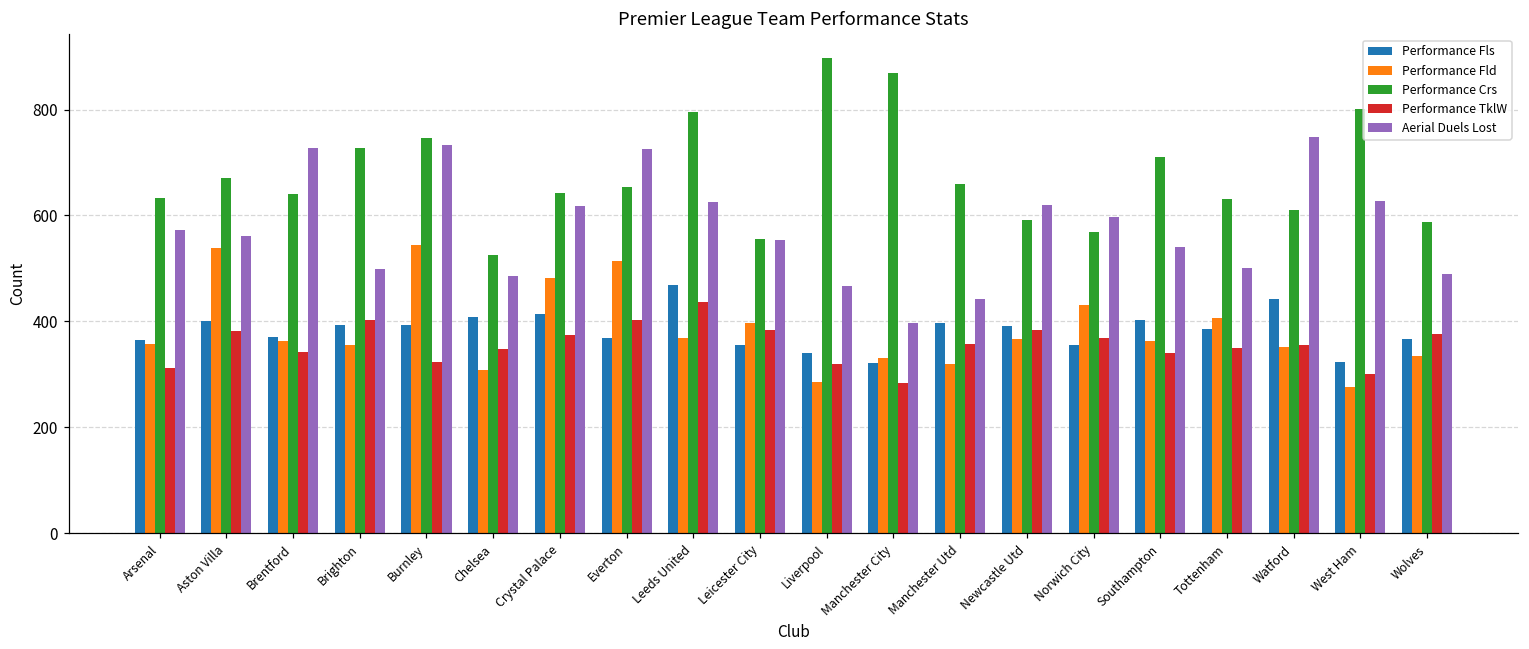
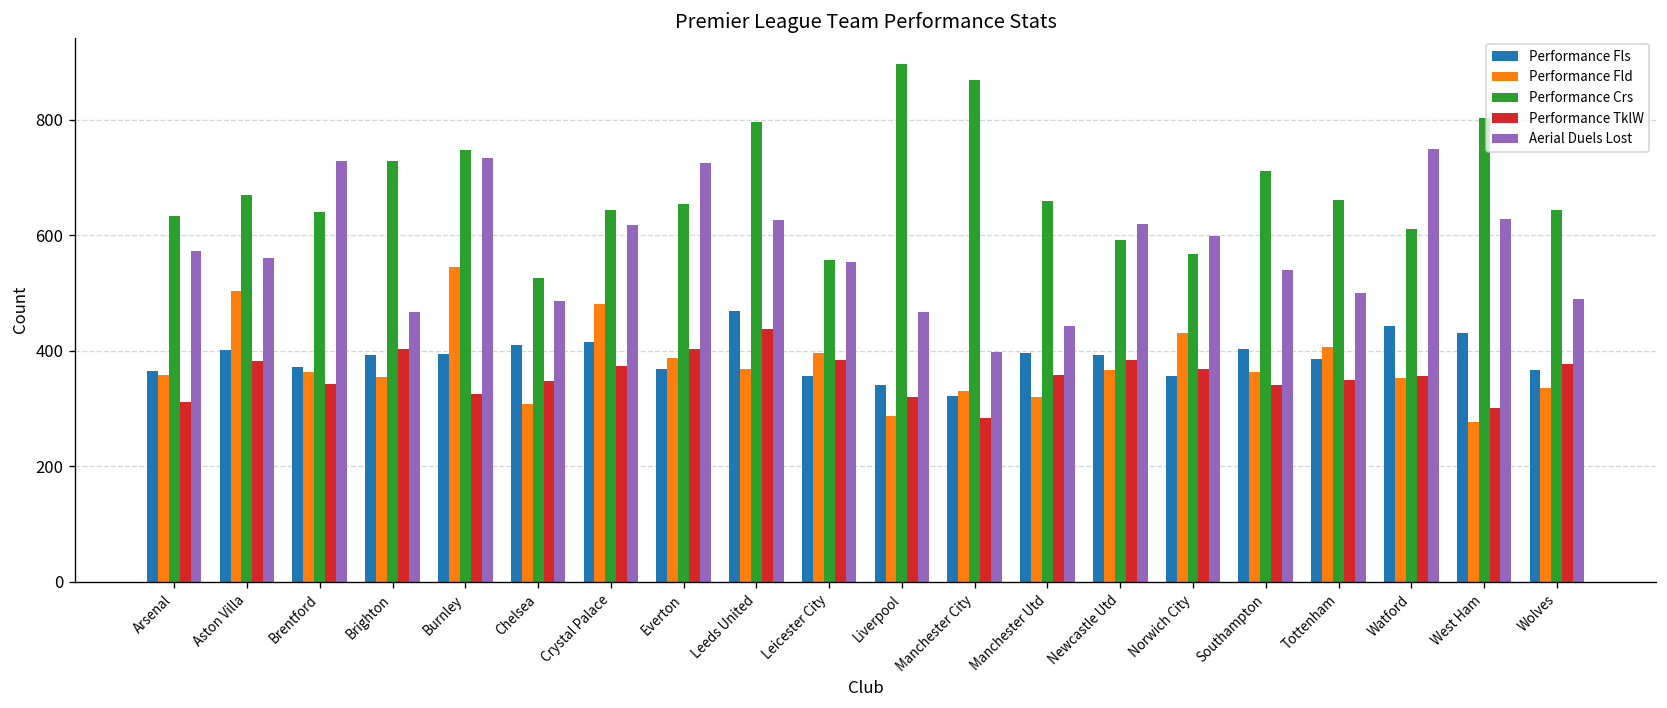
Performance Fld, Aston Villa: 540 -> 500
Aerial Duels Lost, Brighton: 500 -> 470
Performance Fld, Everton: 510 -> 390
Performance Crs, Tottenham: 630 -> 660
Performance Fls, West Ham: 320 -> 430
Performance Crs, Wolves: 590 -> 640
